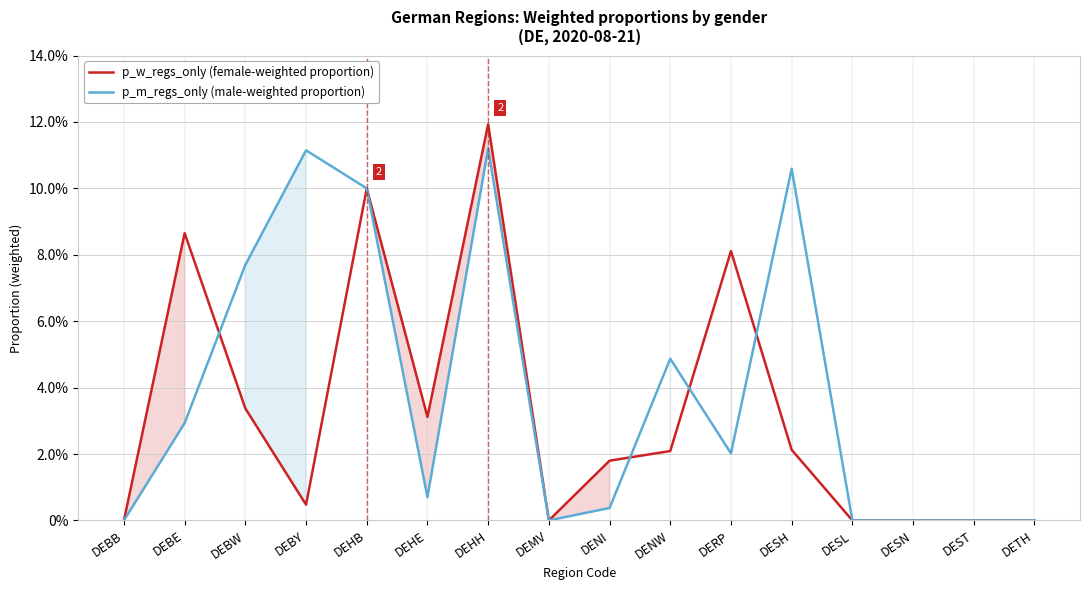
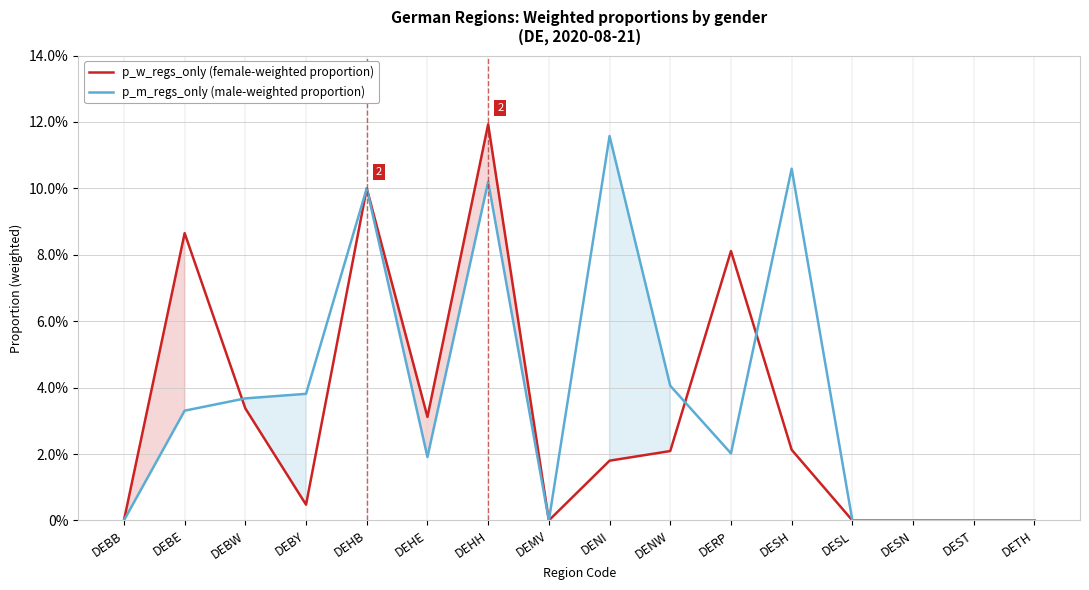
p_m_regs_only (male-weighted proportion), DEBE: 2.9% -> 3.3%
p_m_regs_only (male-weighted proportion), DEBW: 7.7% -> 3.7%
p_m_regs_only (male-weighted proportion), DEBY: 11.1% -> 3.8%
p_m_regs_only (male-weighted proportion), DEHE: 0.7% -> 1.9%
p_m_regs_only (male-weighted proportion), DEHH: 11.2% -> 10.2%
p_m_regs_only (male-weighted proportion), DENI: 0.4% -> 11.6%
p_m_regs_only (male-weighted proportion), DENW: 4.9% -> 4.1%
